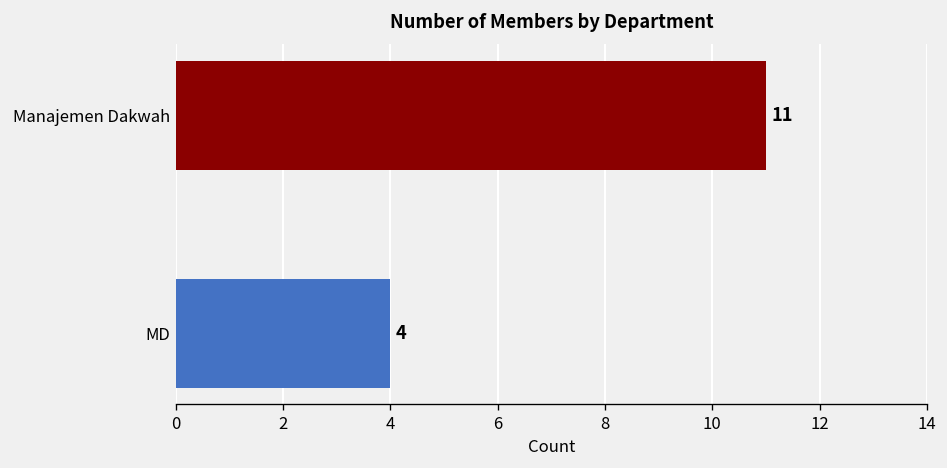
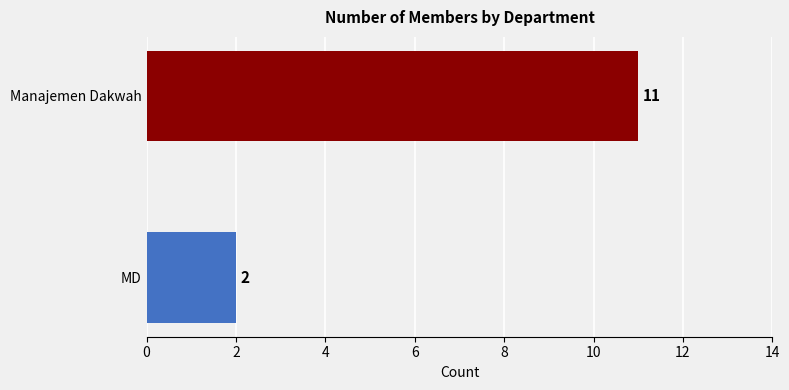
MD: 4 -> 2
